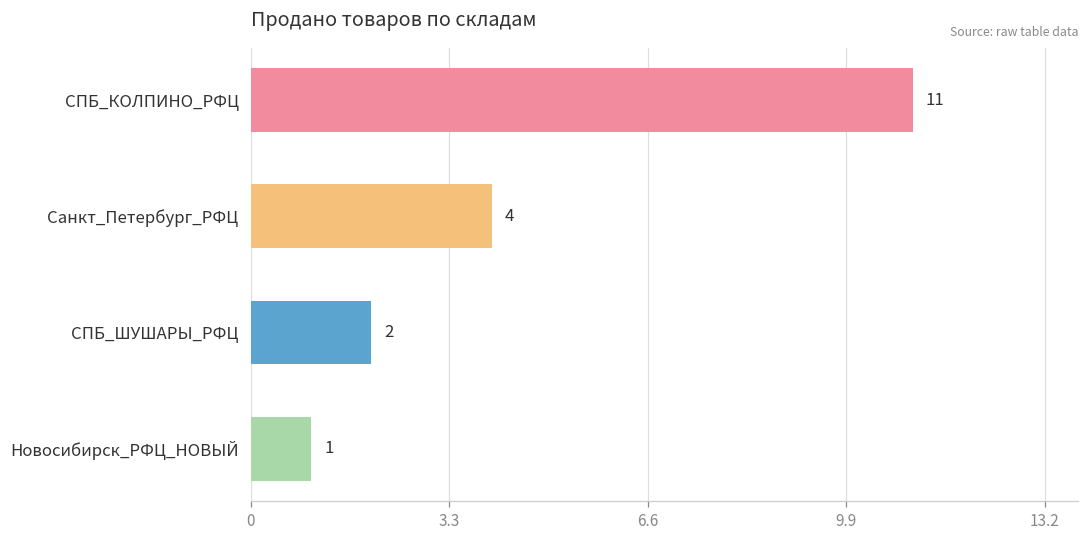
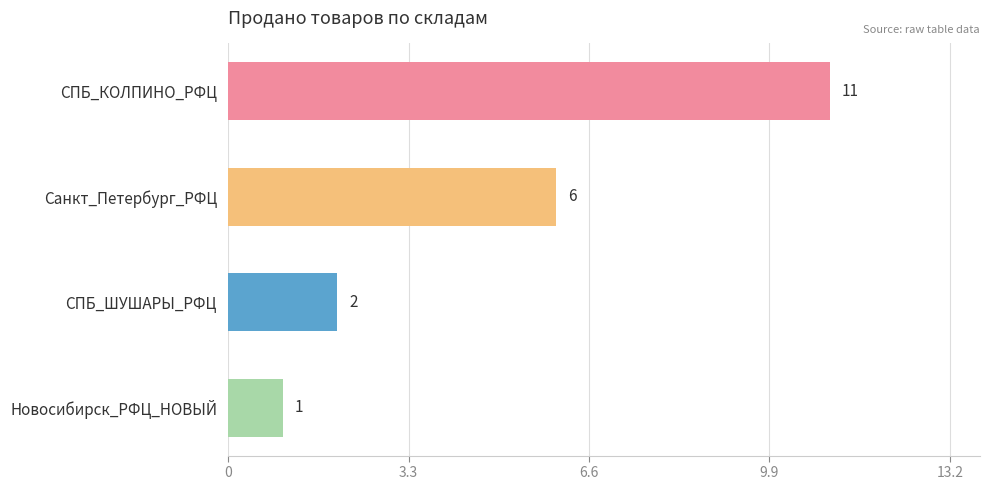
Санкт_Петербург_РФЦ: 4 -> 6
